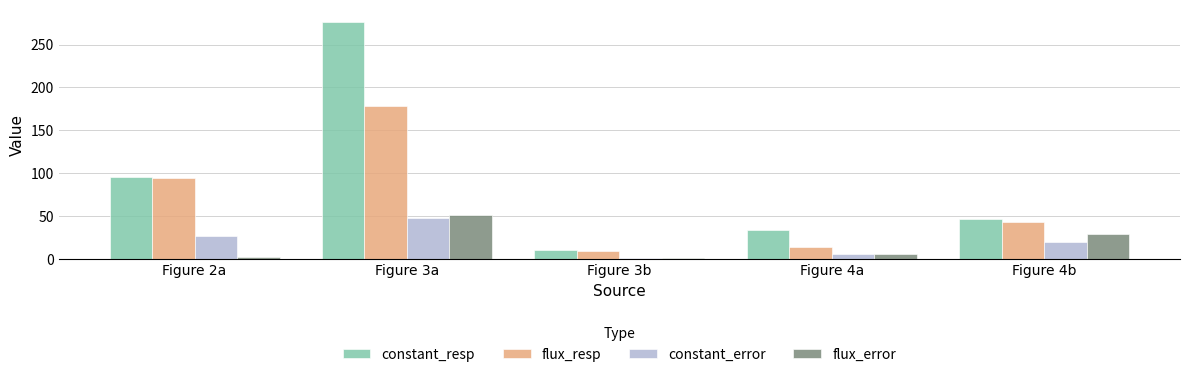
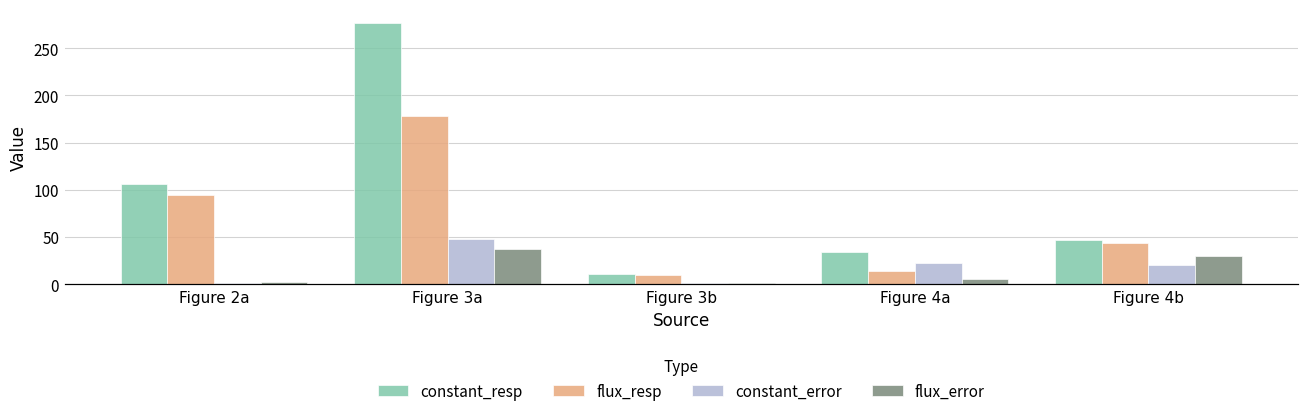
constant_resp, Figure 2a: 100 -> 110
constant_error, Figure 2a: 30 -> 0
flux_error, Figure 3a: 50 -> 40
constant_error, Figure 4a: 10 -> 20
